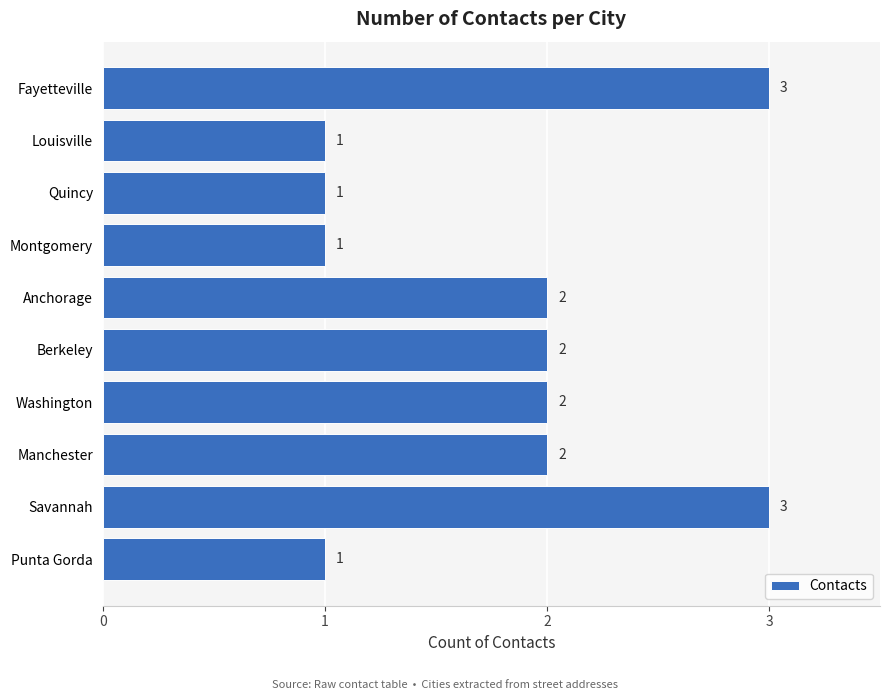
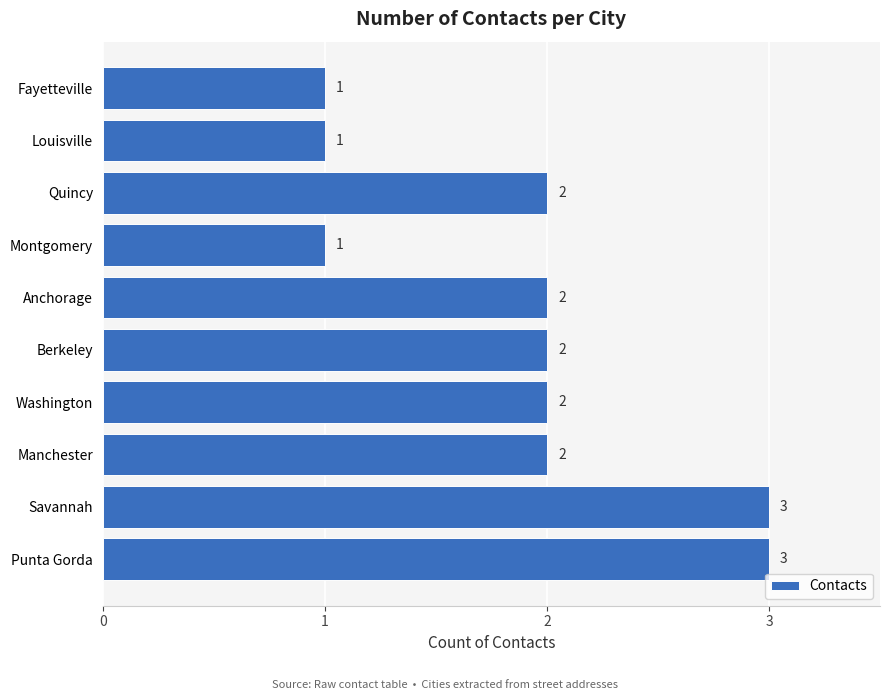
Fayetteville: 3 -> 1
Quincy: 1 -> 2
Punta Gorda: 1 -> 3
